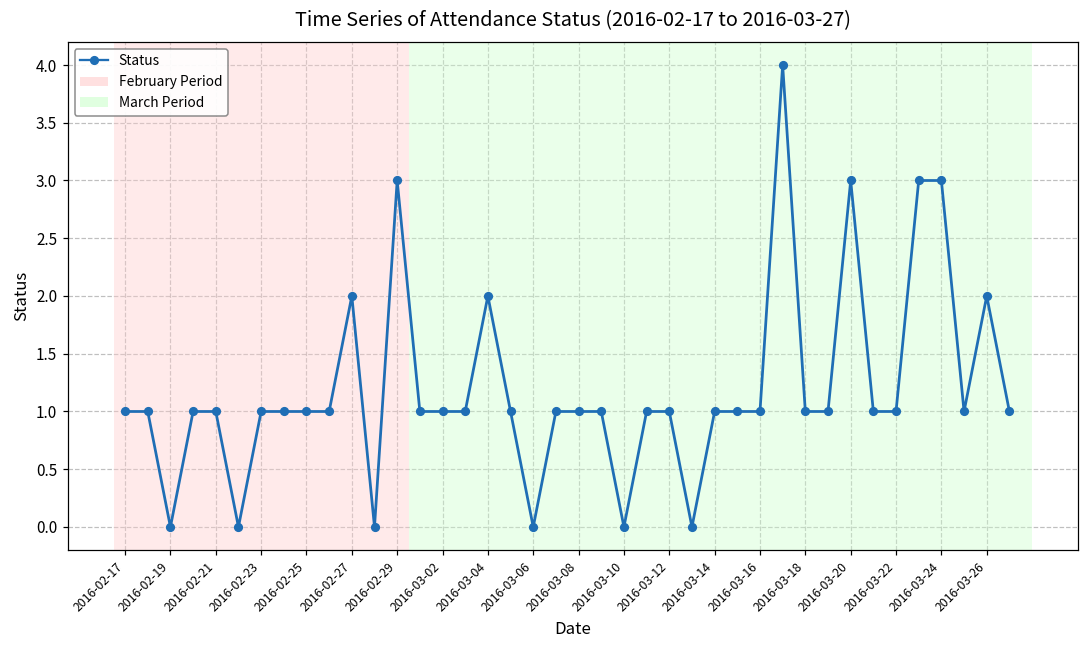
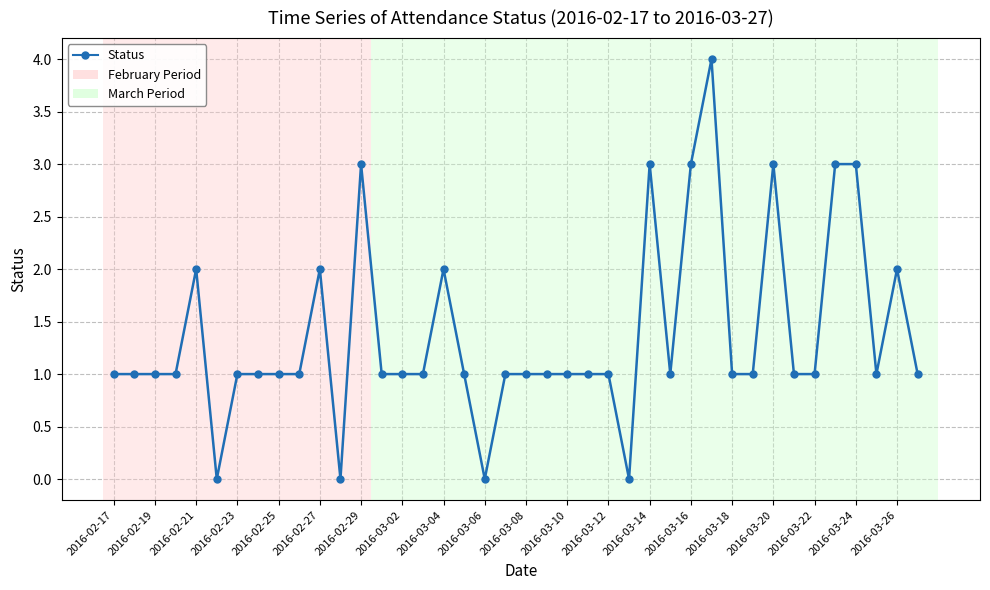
2016-02-19: 0 -> 1
2016-02-21: 1 -> 2
2016-03-10: 0 -> 1
2016-03-14: 1 -> 3
2016-03-16: 1 -> 3
